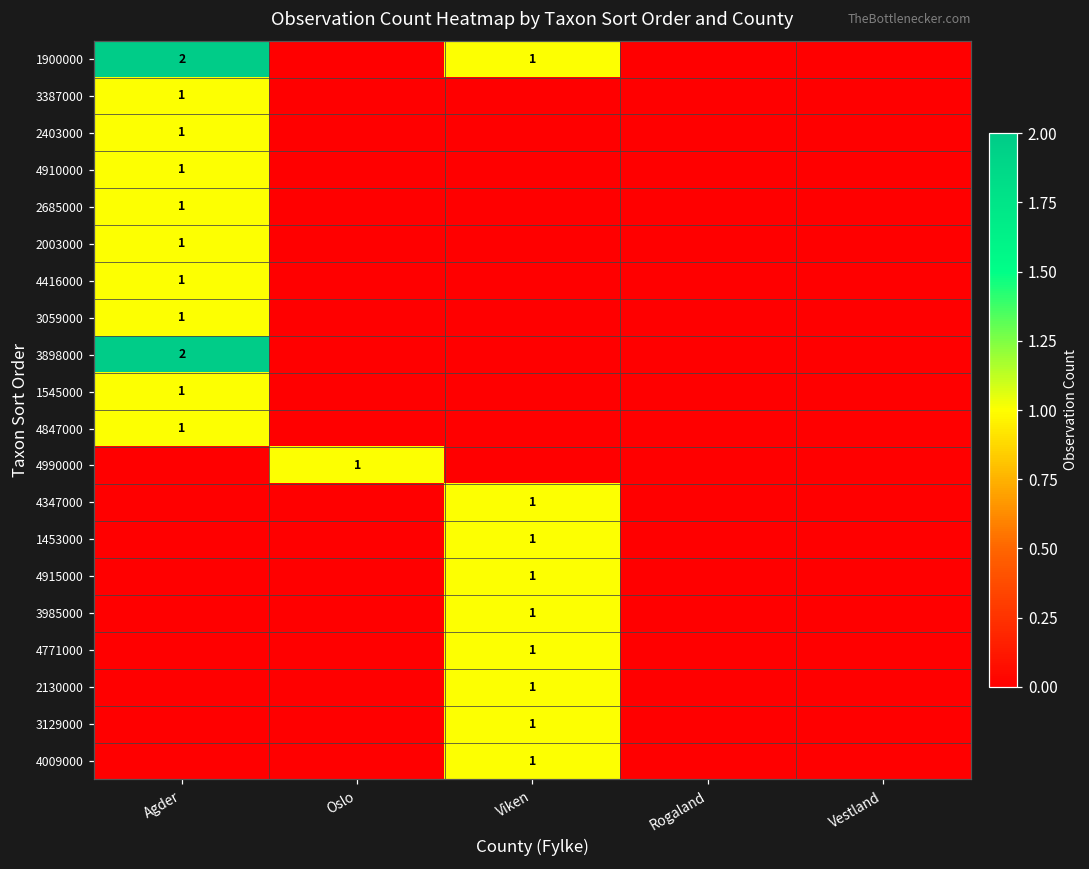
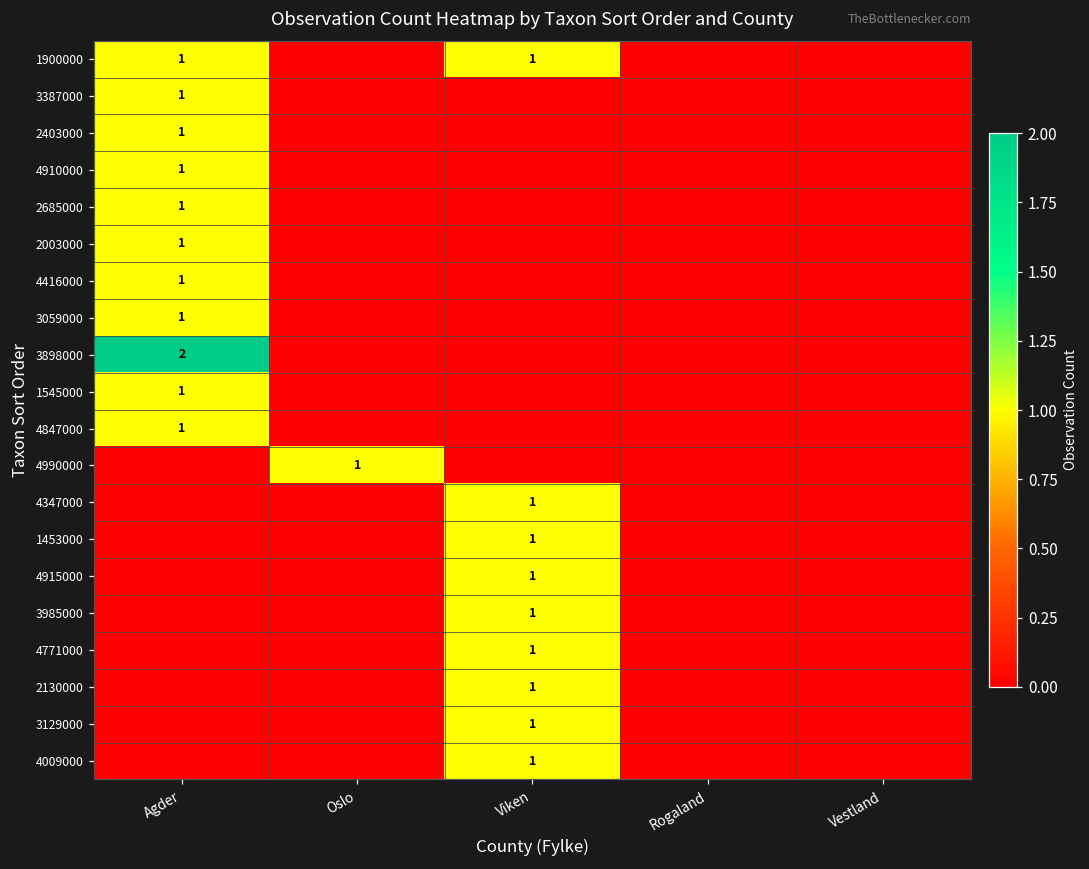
1900000, Agder: 2 -> 1
